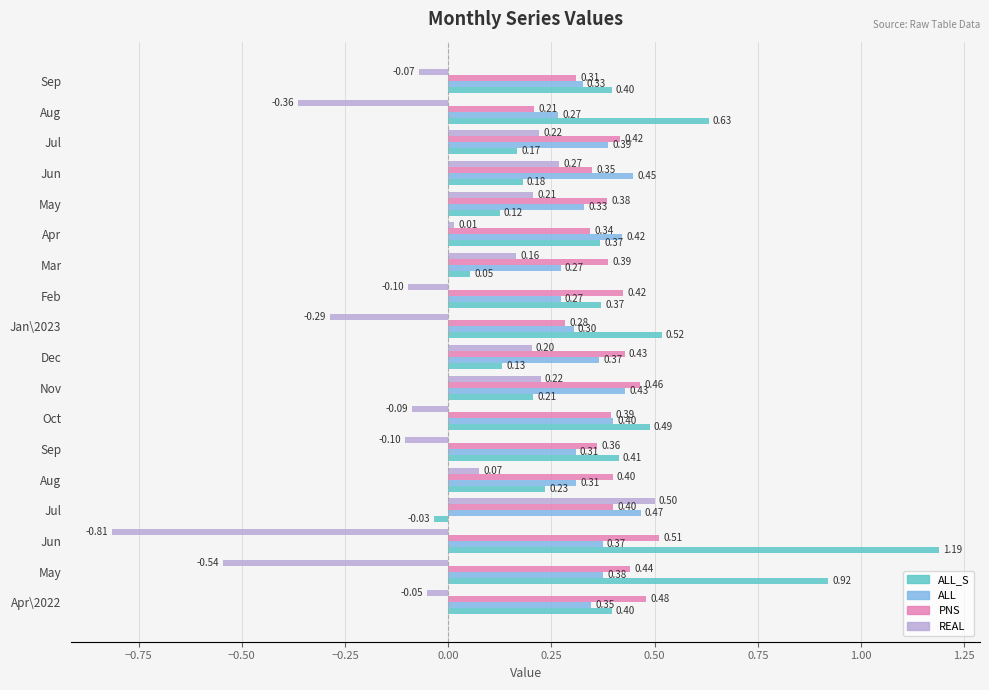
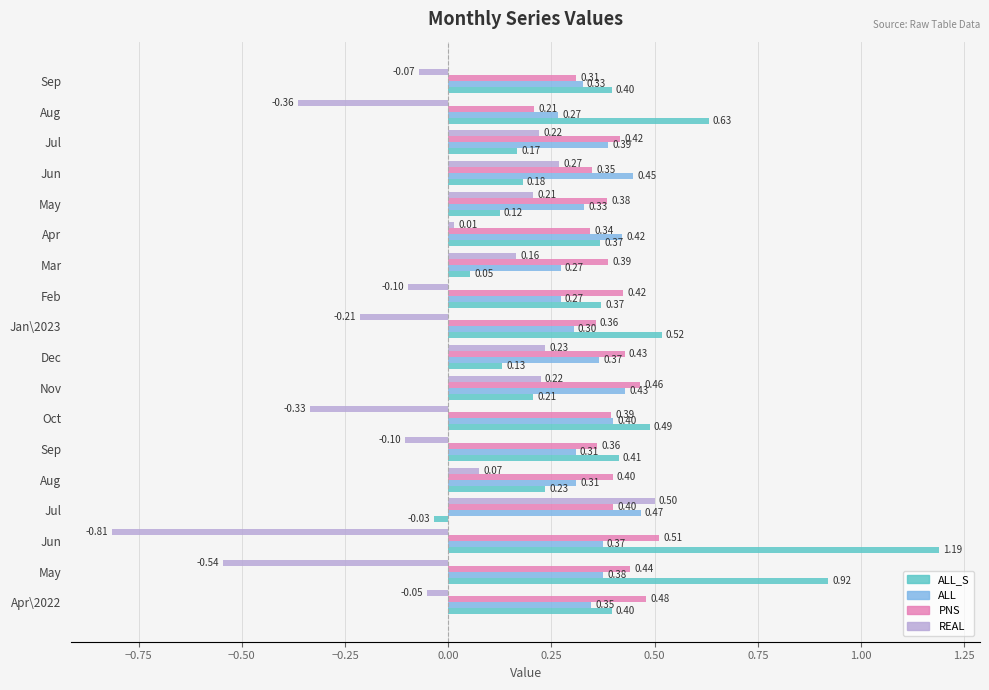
REAL, Jan\2023: -0.29 -> -0.21
PNS, Jan\2023: 0.28 -> 0.36
REAL, Dec: 0.20 -> 0.23
REAL, Oct: -0.09 -> -0.33
